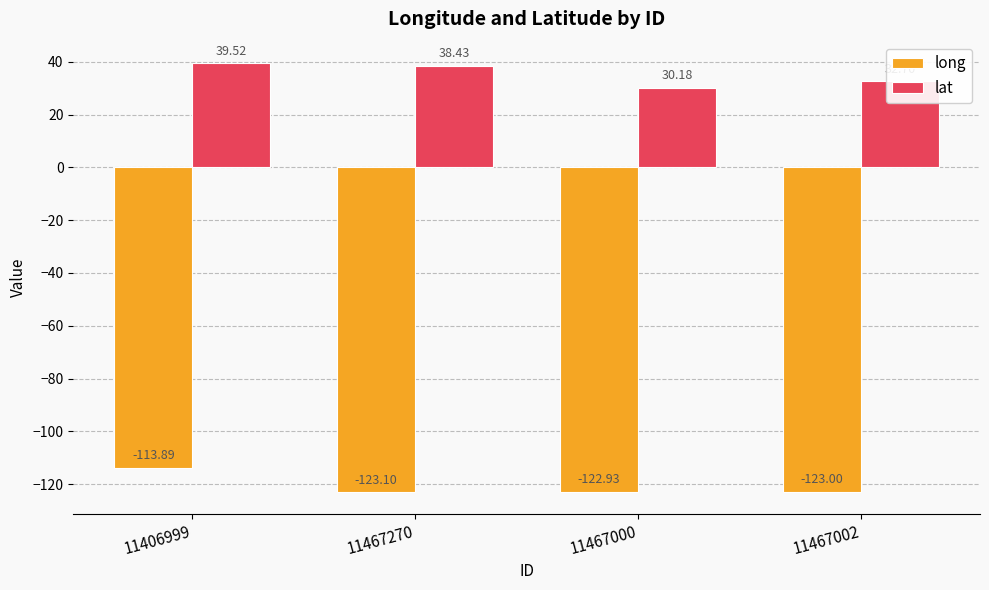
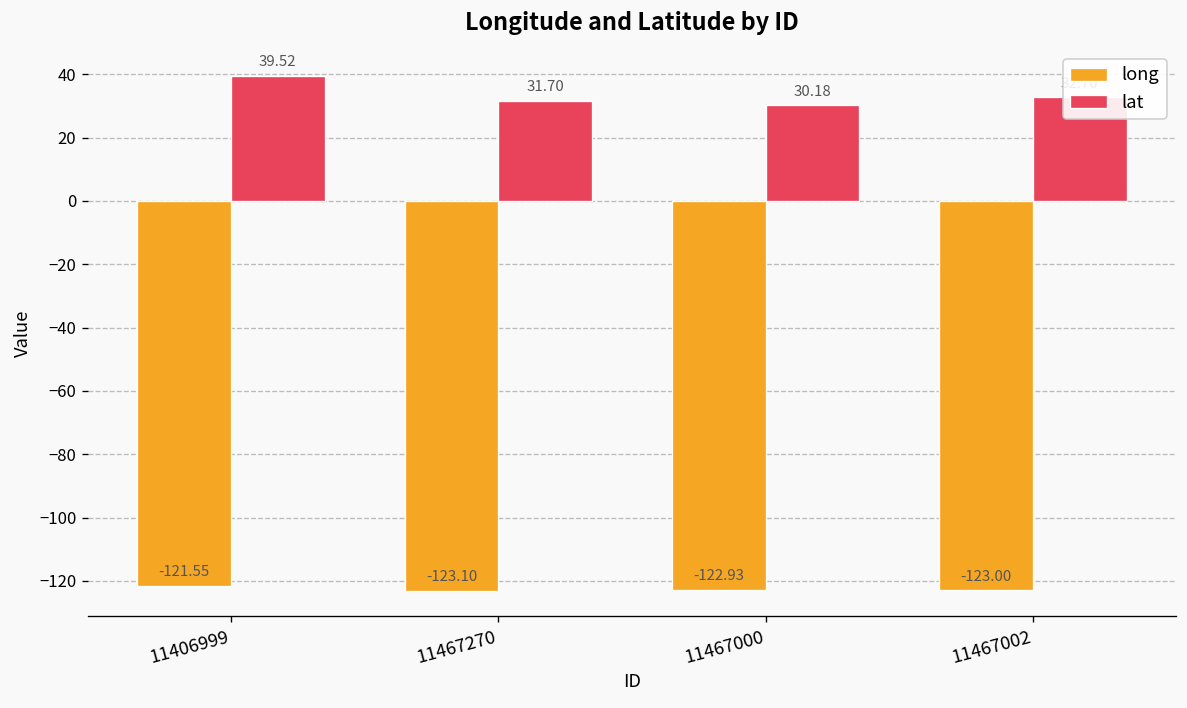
long, 11406999: -113.89 -> -121.55
lat, 11467270: 38.43 -> 31.70
